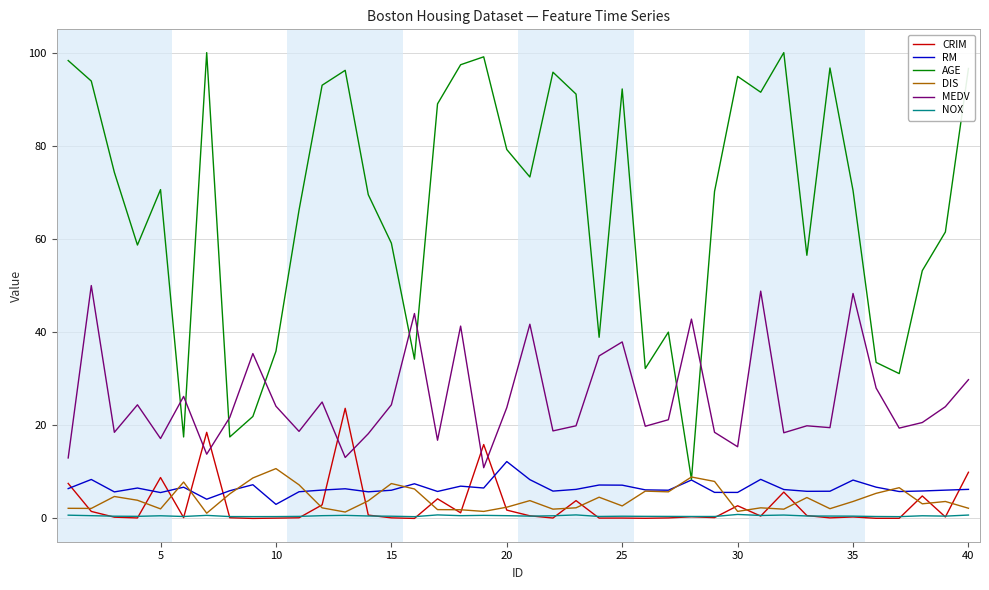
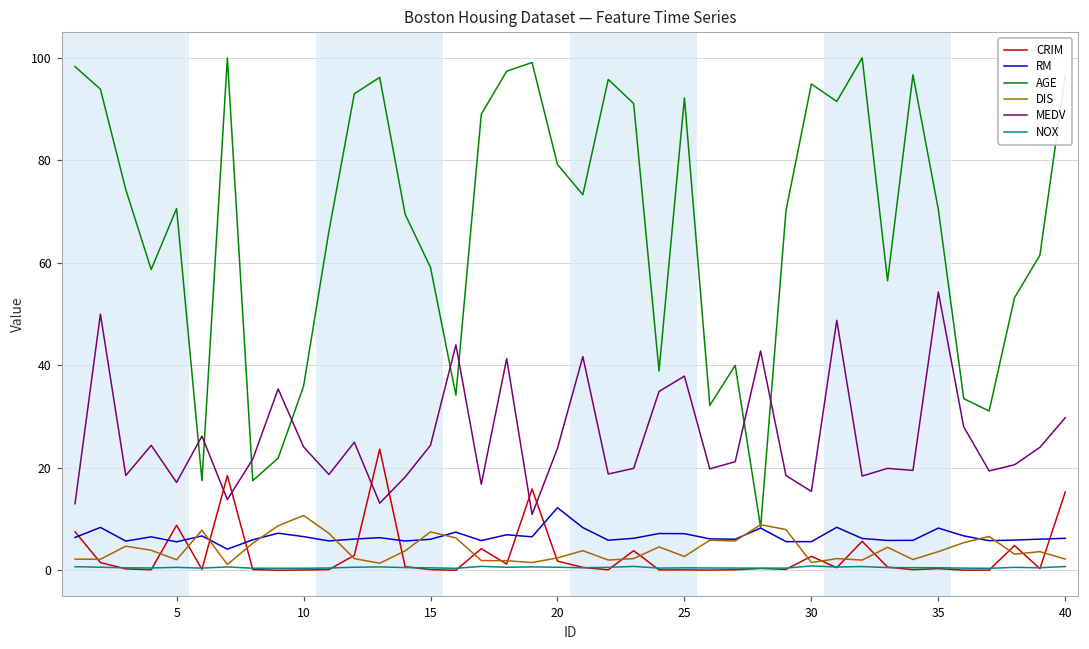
RM, 10: 3 -> 7
MEDV, 35: 48 -> 54
CRIM, 40: 10 -> 15
